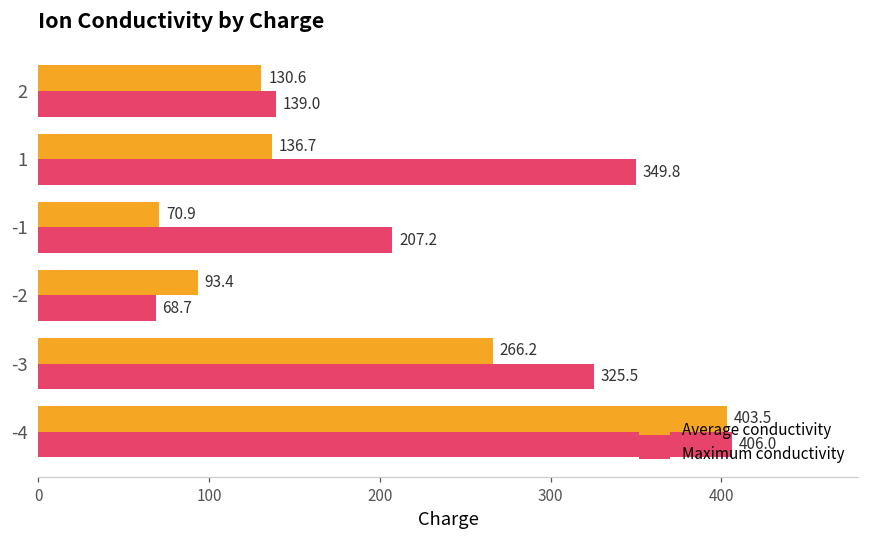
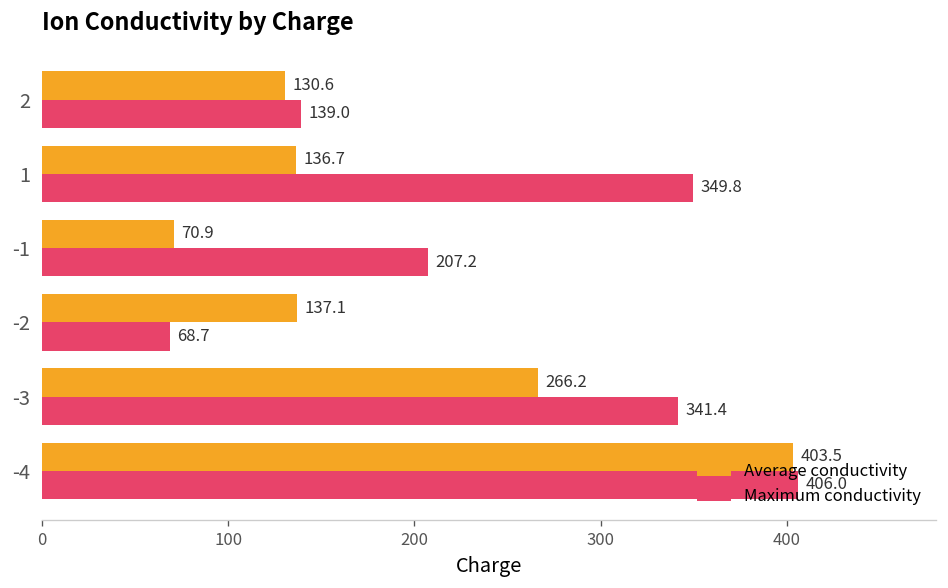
Average conductivity, -2: 93.4 -> 137.1
Maximum conductivity, -3: 325.5 -> 341.4
